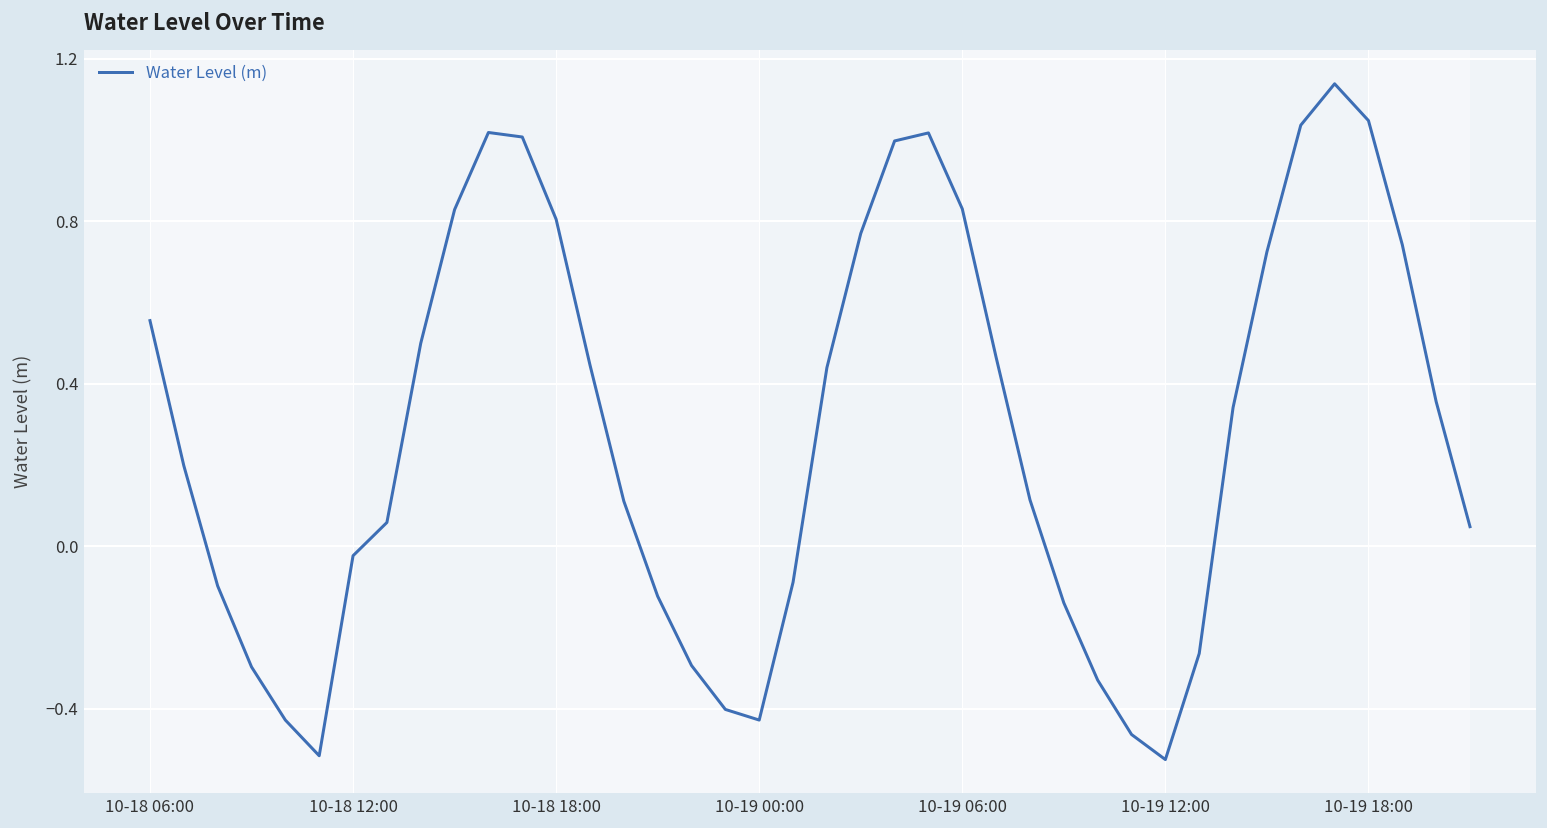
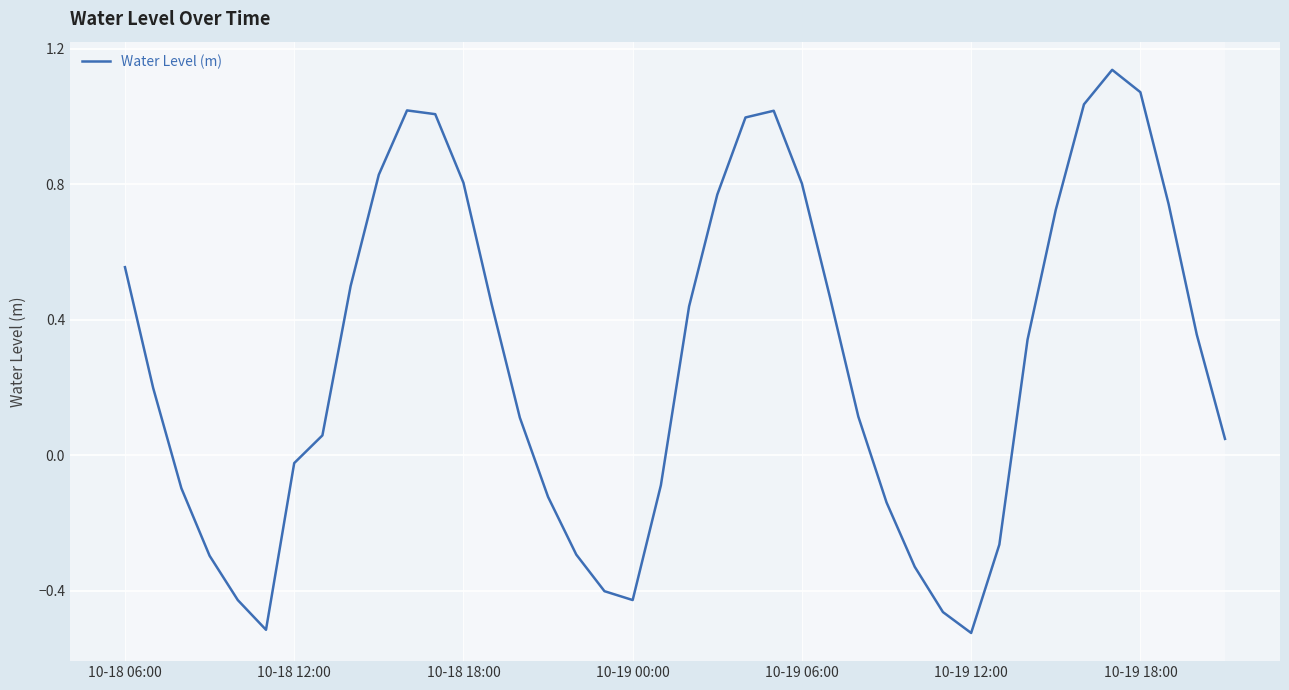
10-19 06:00: 0.83 -> 0.80
10-19 18:00: 1.05 -> 1.07
